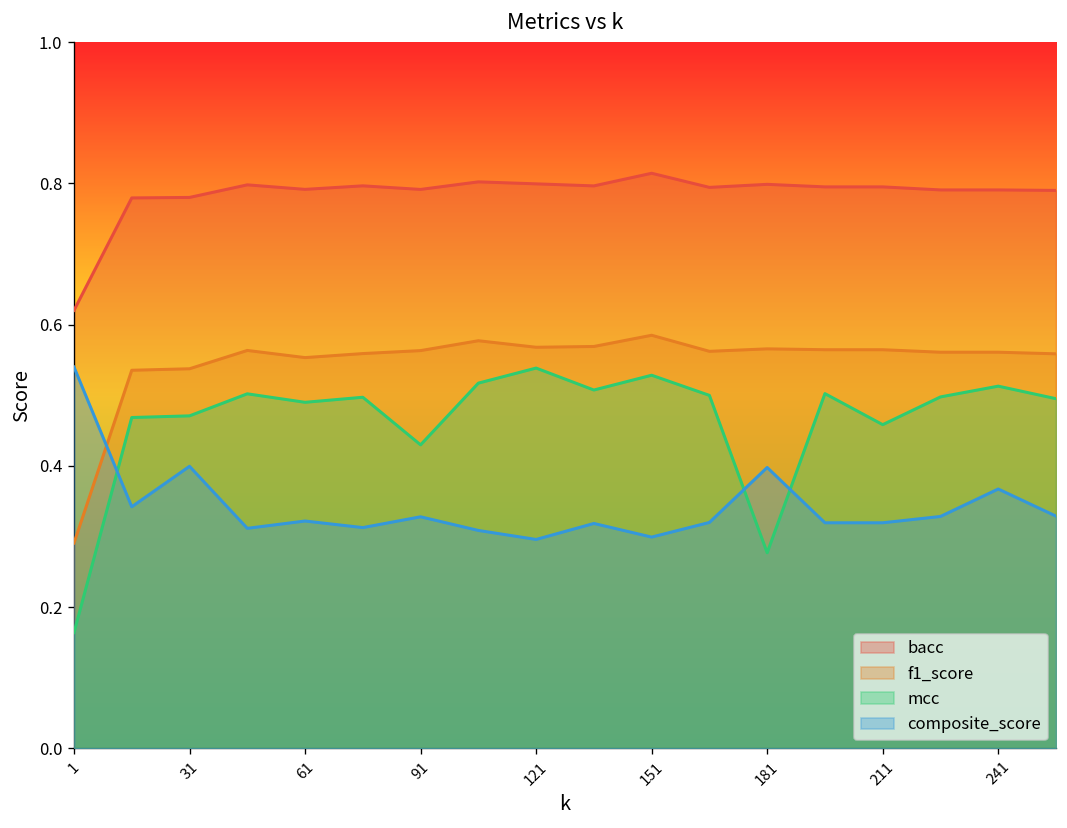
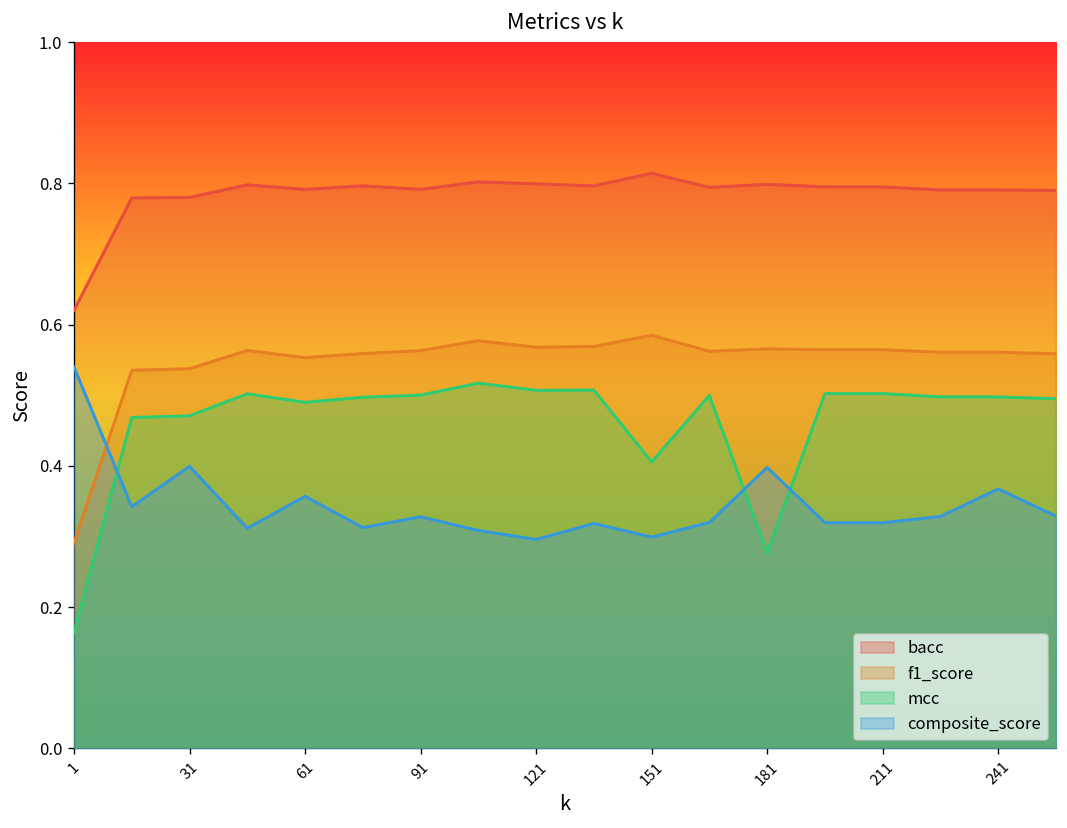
composite_score, 61: 0.32 -> 0.36
mcc, 91: 0.43 -> 0.50
mcc, 121: 0.54 -> 0.51
mcc, 151: 0.53 -> 0.41
mcc, 211: 0.46 -> 0.50
mcc, 241: 0.51 -> 0.50
